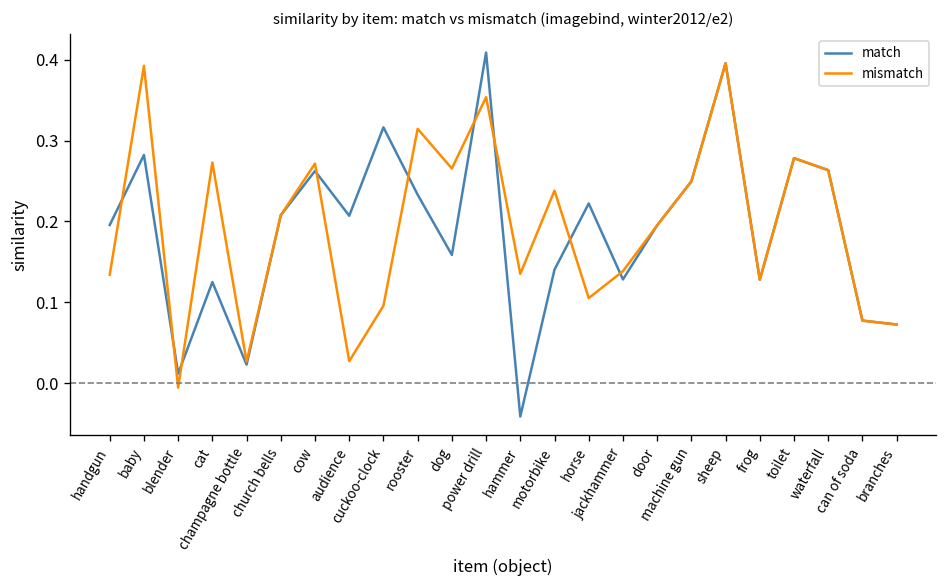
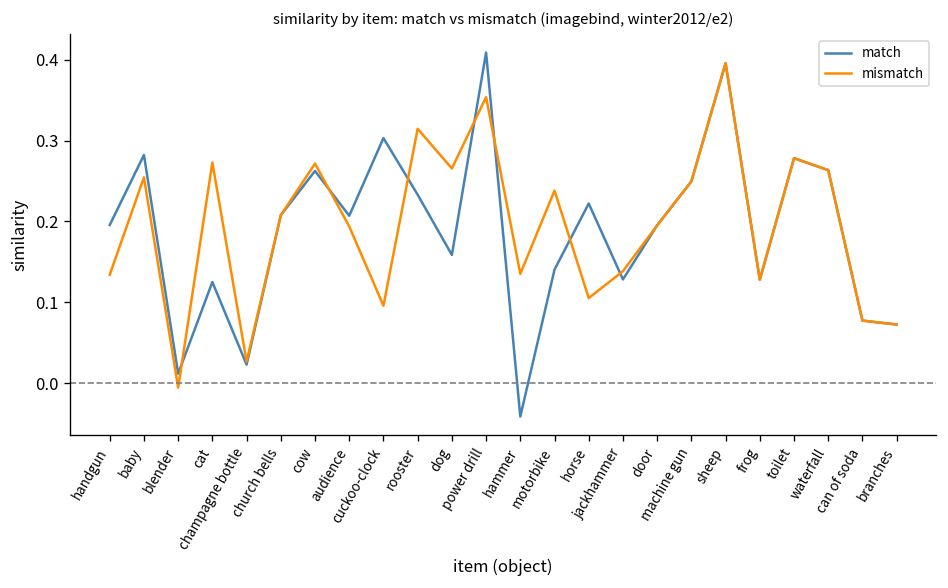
mismatch, baby: 0.39 -> 0.25
mismatch, audience: 0.03 -> 0.19
match, cuckoo-clock: 0.32 -> 0.30
